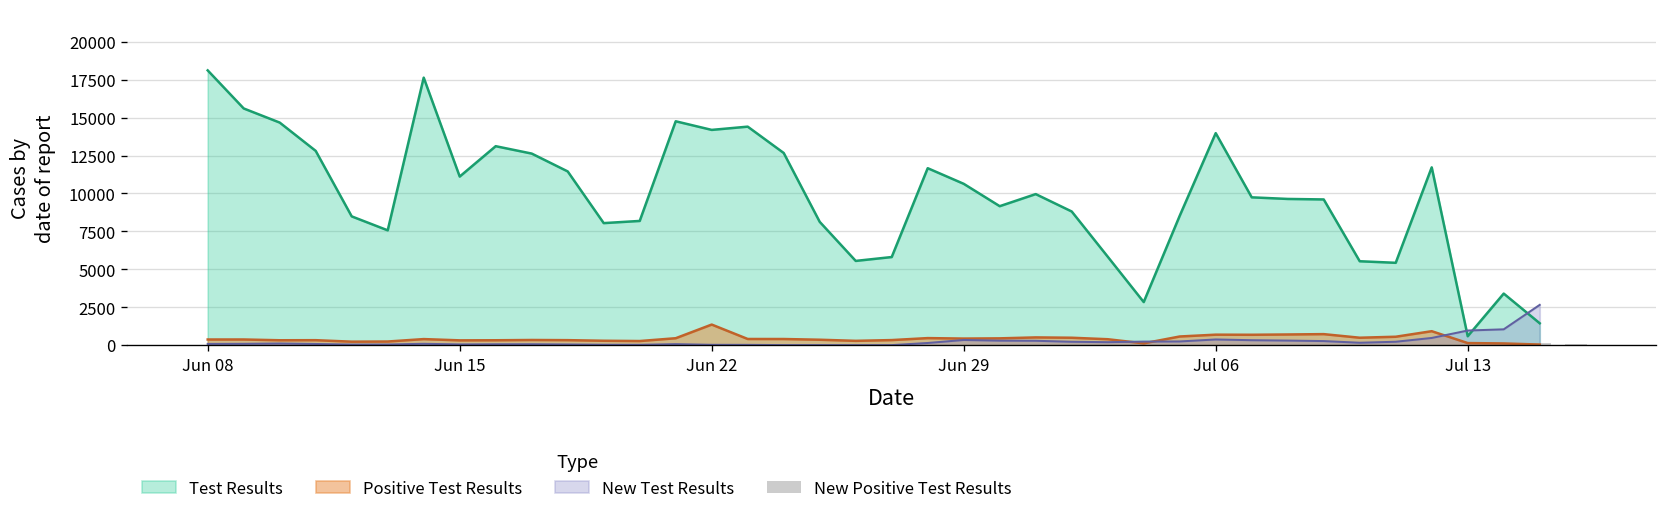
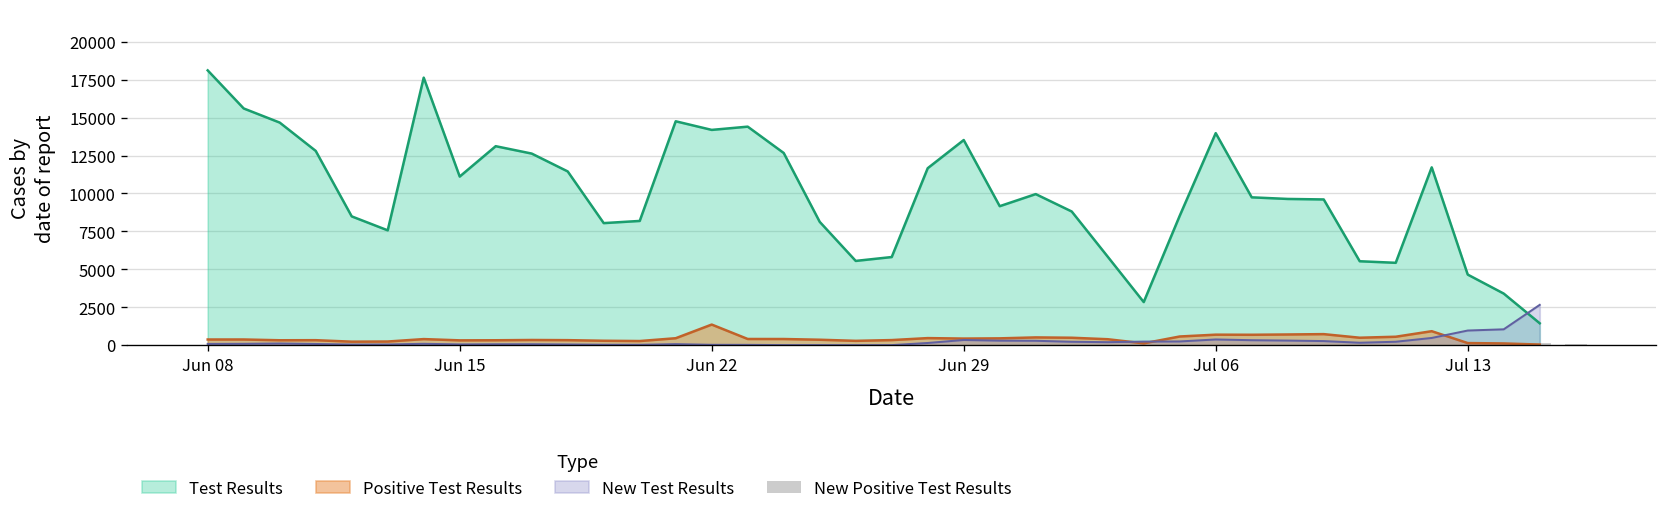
Test Results, Jun 29: 10600 -> 13500
Test Results, Jul 13: 600 -> 4700
